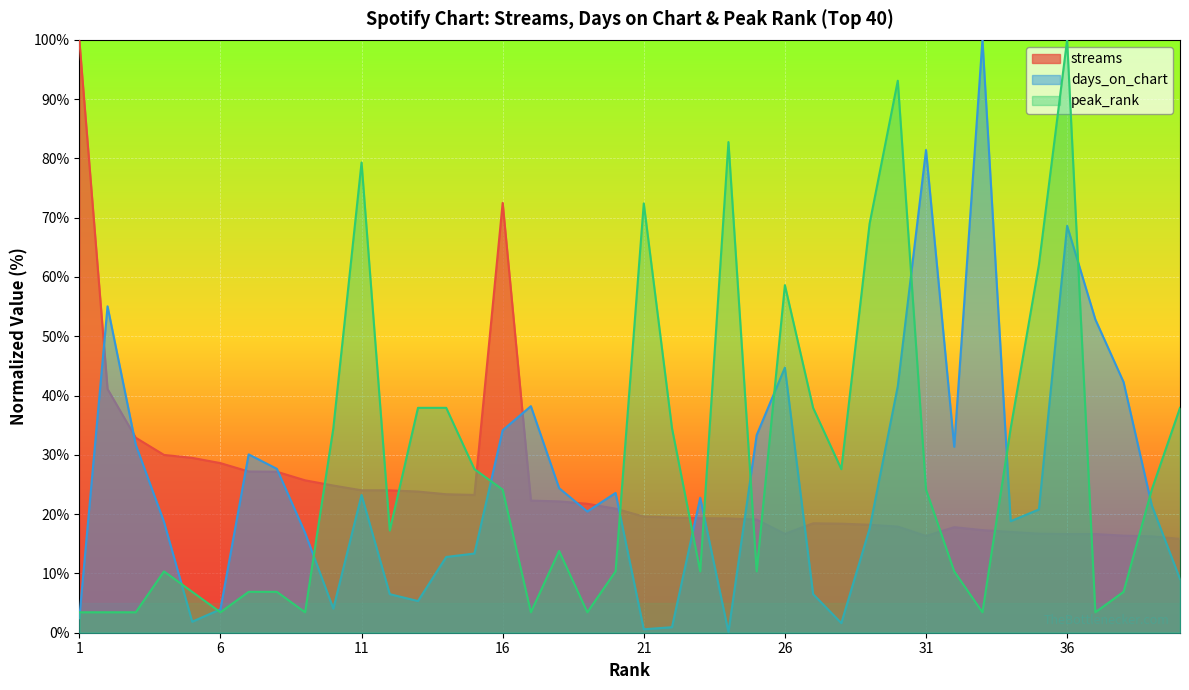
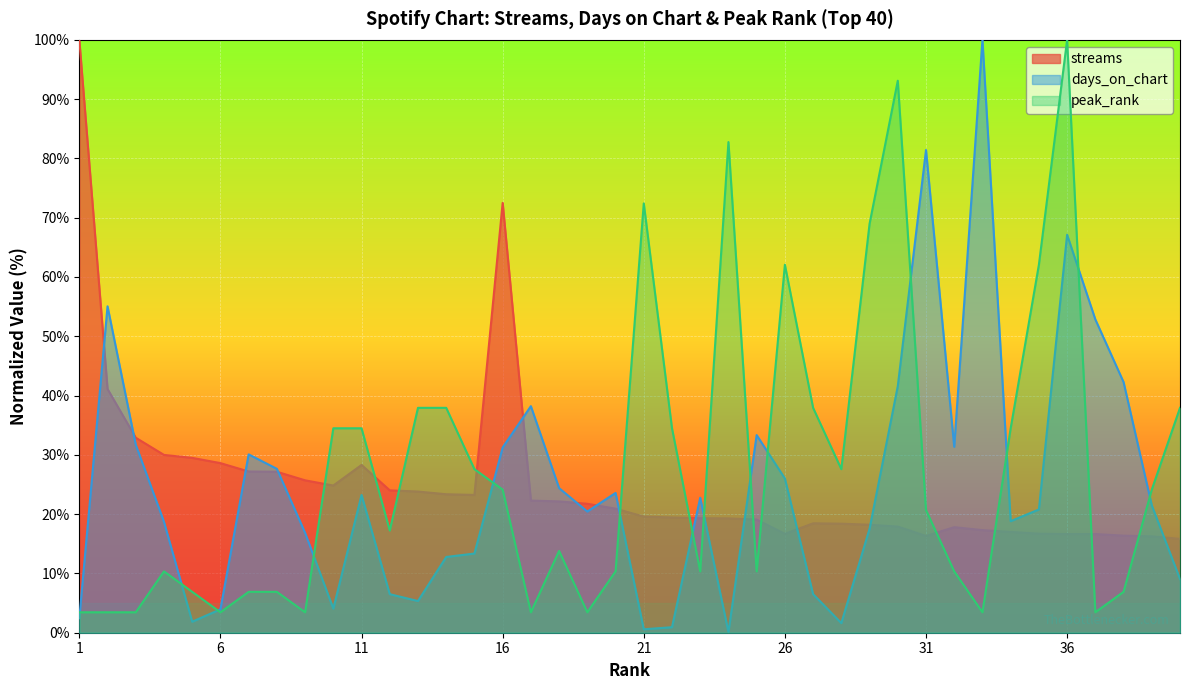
streams, 11: 24% -> 28%
peak_rank, 11: 79% -> 34%
days_on_chart, 16: 34% -> 31%
days_on_chart, 26: 45% -> 26%
peak_rank, 26: 59% -> 62%
peak_rank, 31: 24% -> 21%
days_on_chart, 36: 69% -> 67%
